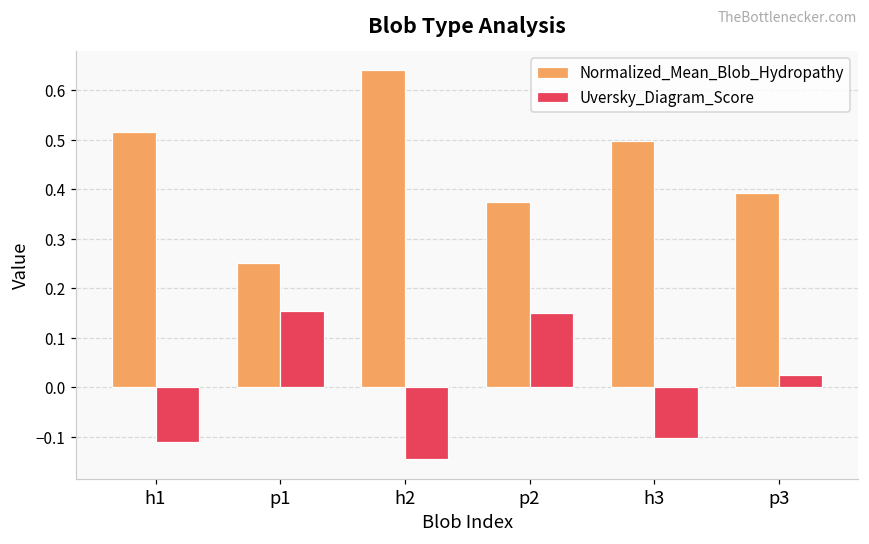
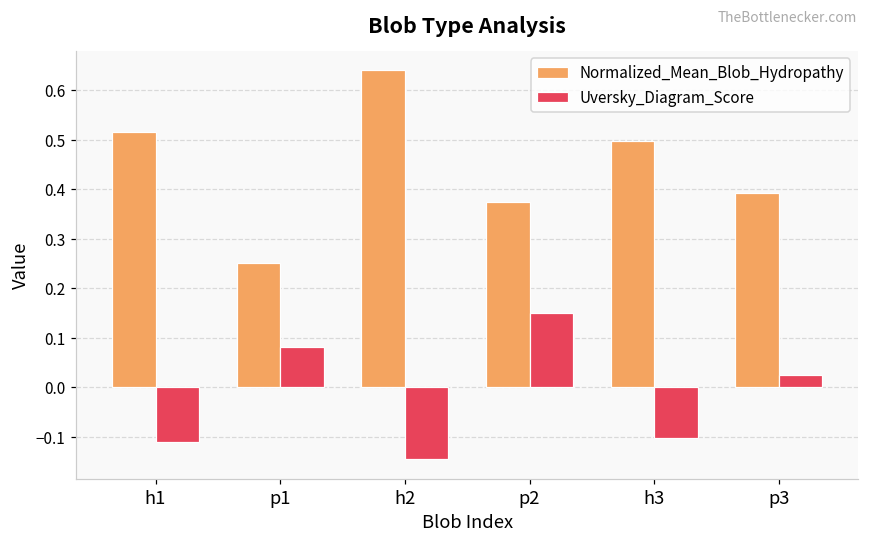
Uversky_Diagram_Score, p1: 0.15 -> 0.08
